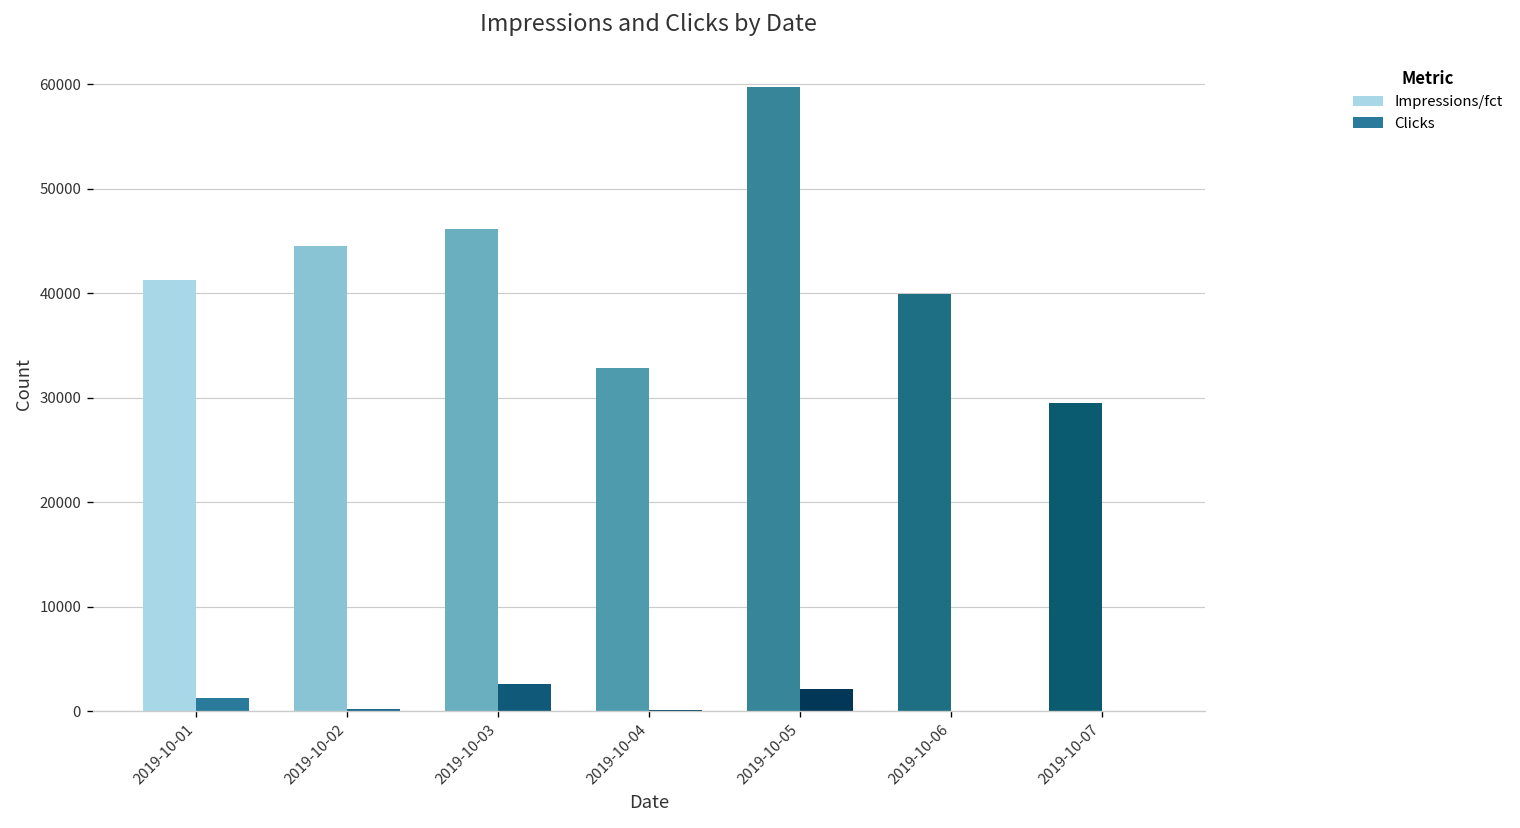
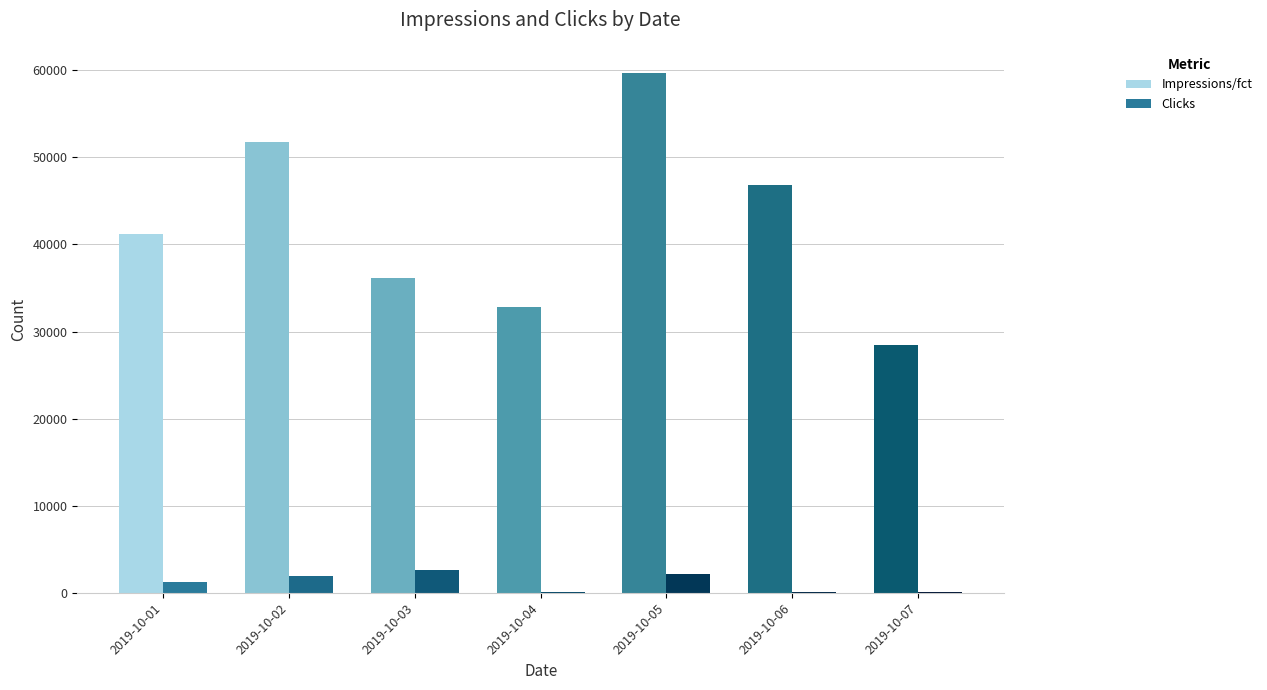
Impressions/fct, 2019-10-02: 45000 -> 52000
Clicks, 2019-10-02: 0 -> 2000
Impressions/fct, 2019-10-03: 46000 -> 36000
Impressions/fct, 2019-10-06: 40000 -> 47000
Impressions/fct, 2019-10-07: 30000 -> 28000
